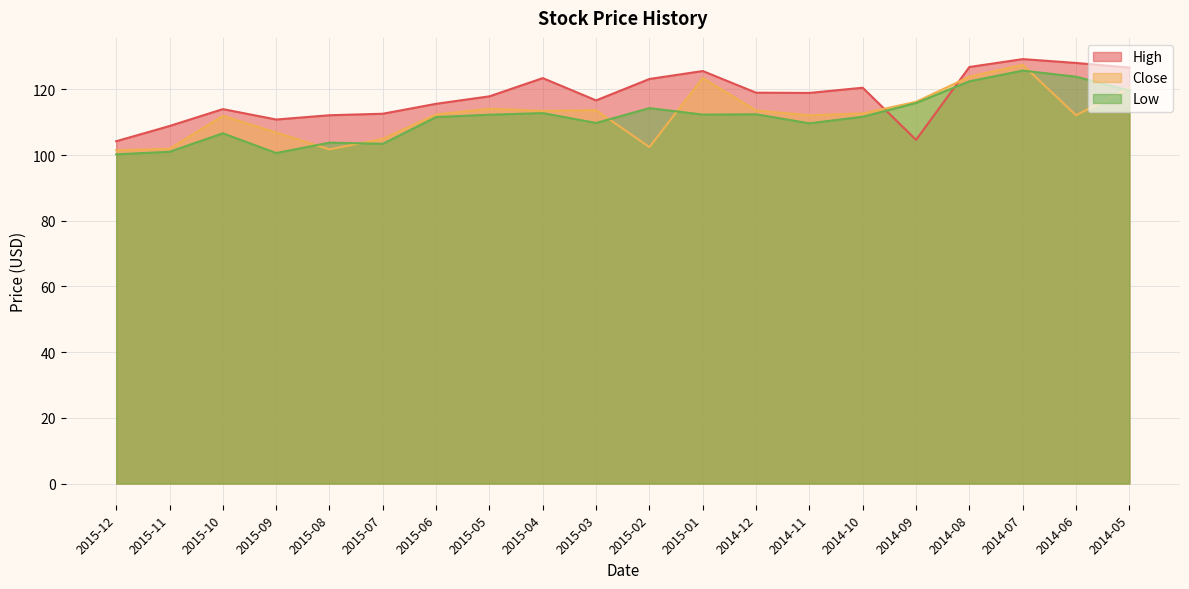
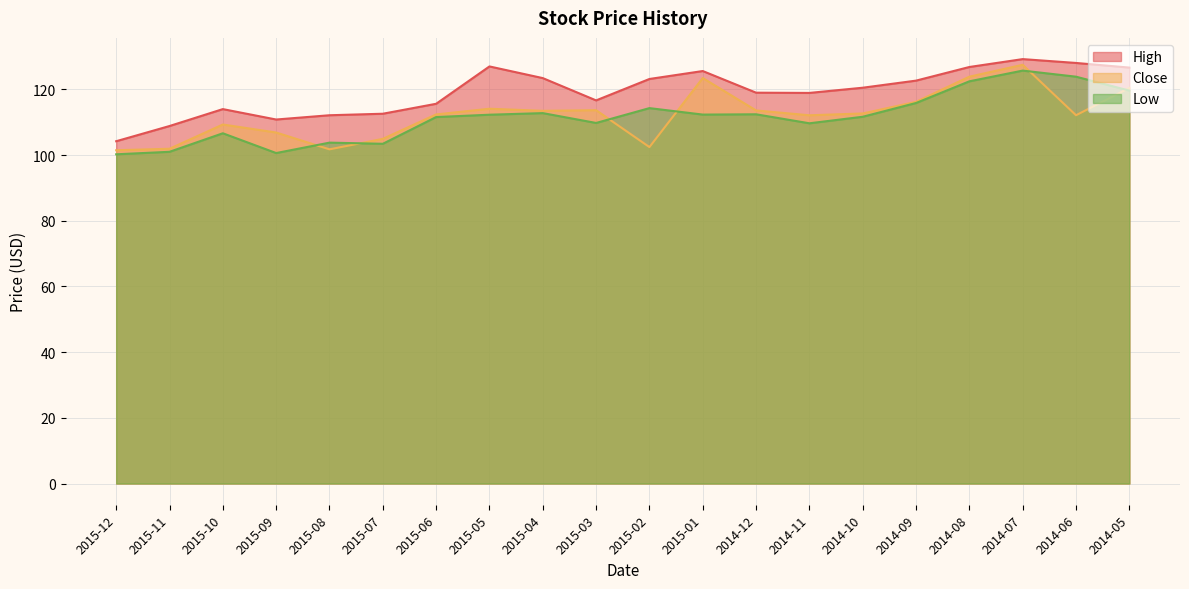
Close, 2015-10: 112 -> 109
High, 2015-05: 118 -> 127
High, 2014-09: 105 -> 123
